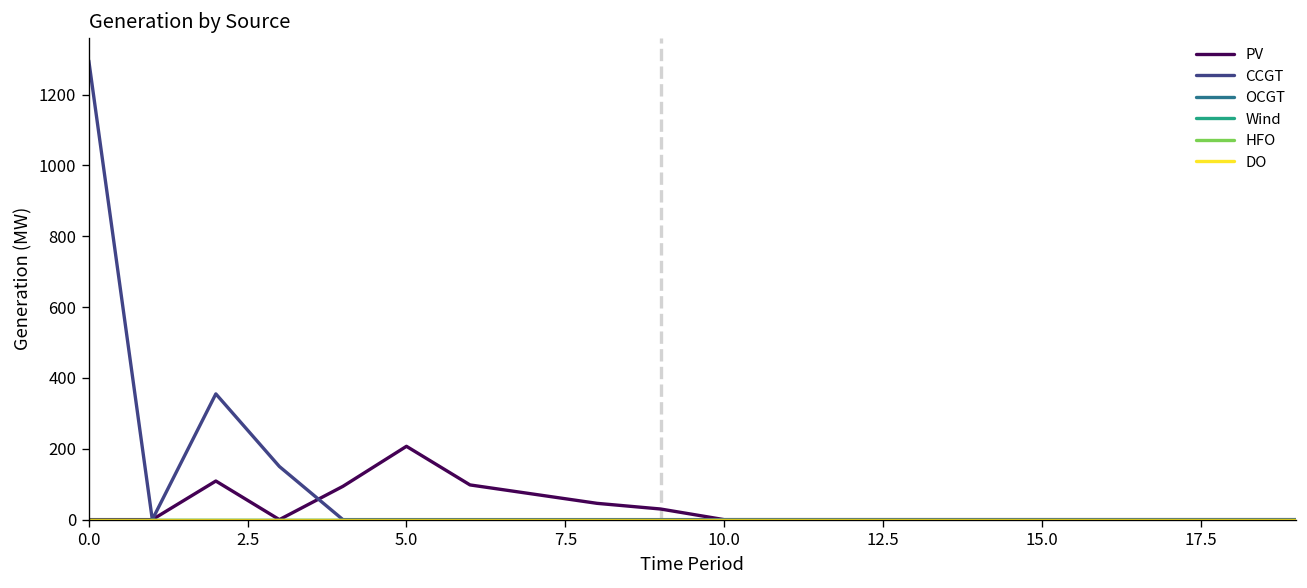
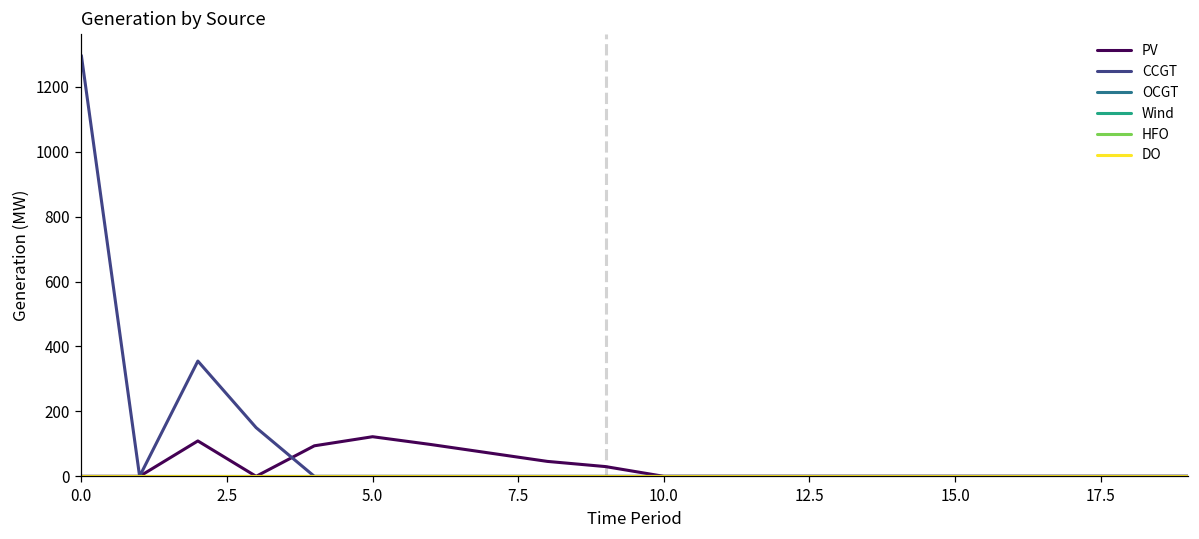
PV, 5.0: 210 -> 120
